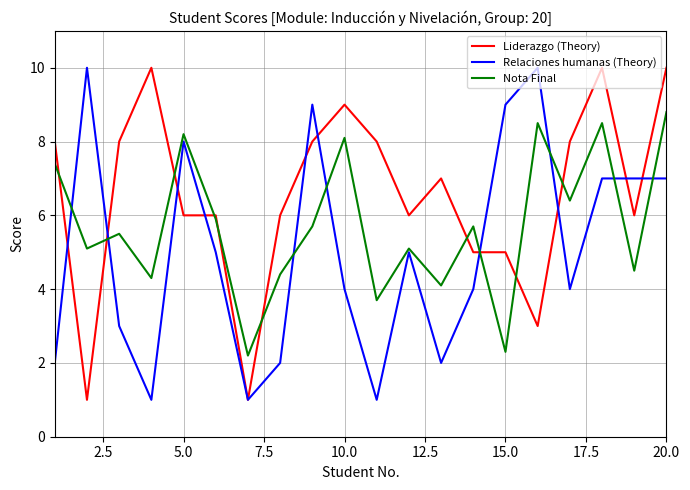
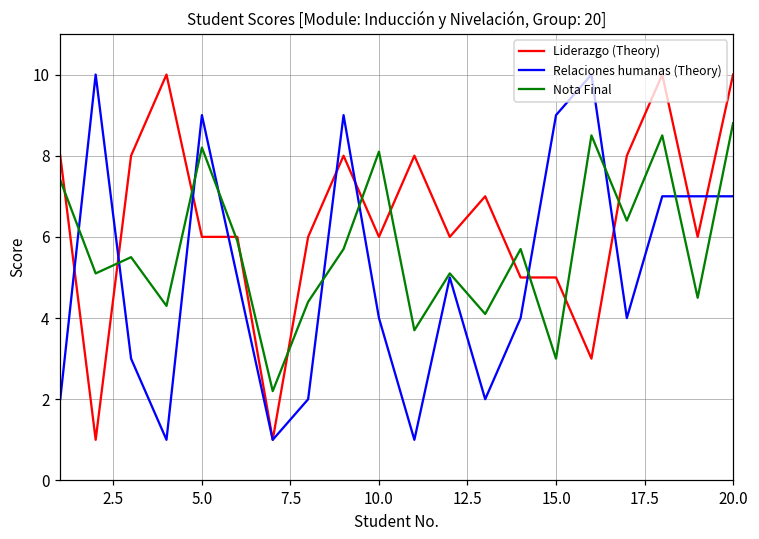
Relaciones humanas (Theory), 5.0: 8 -> 9
Liderazgo (Theory), 10.0: 9 -> 6
Nota Final, 15.0: 2.3 -> 3.0
